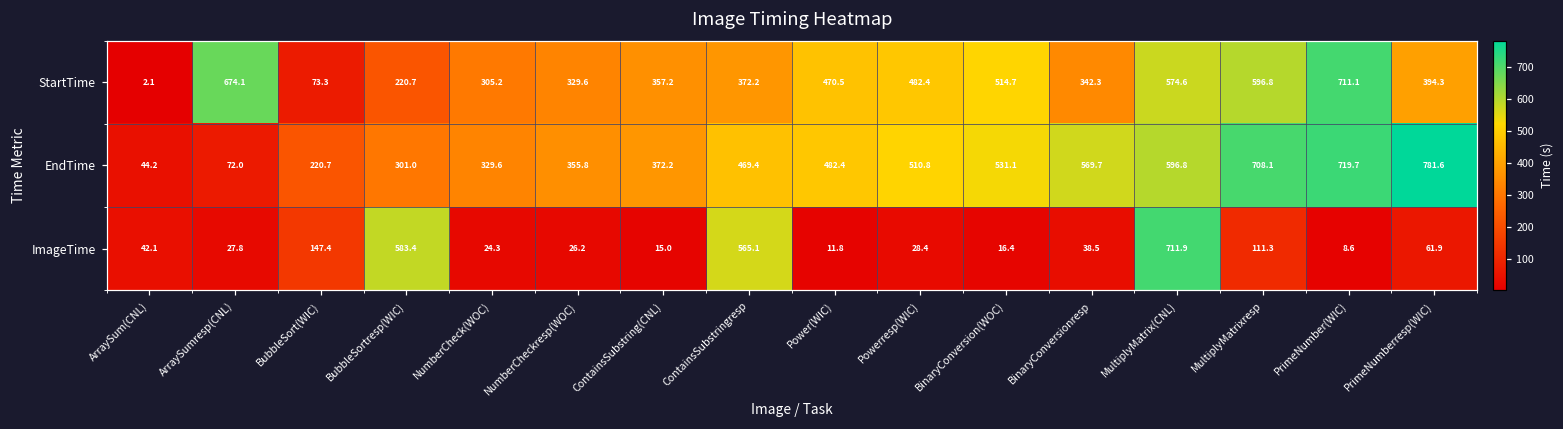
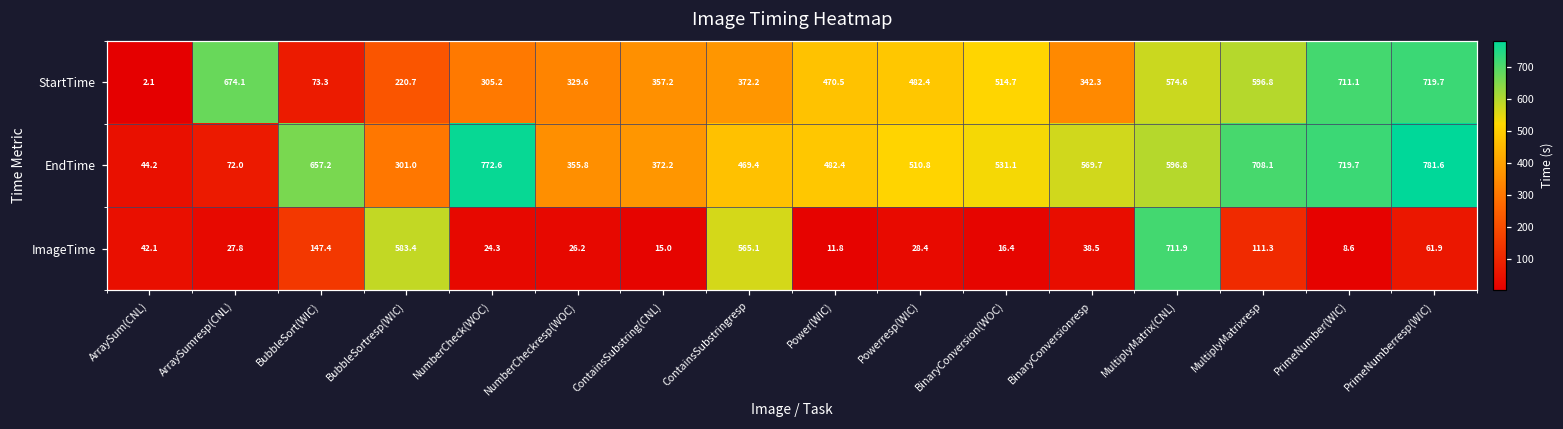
StartTime, PrimeNumberresp(WIC): 394.3 -> 719.7
EndTime, BubbleSort(WIC): 220.7 -> 657.2
EndTime, NumberCheck(WOC): 329.6 -> 772.6
